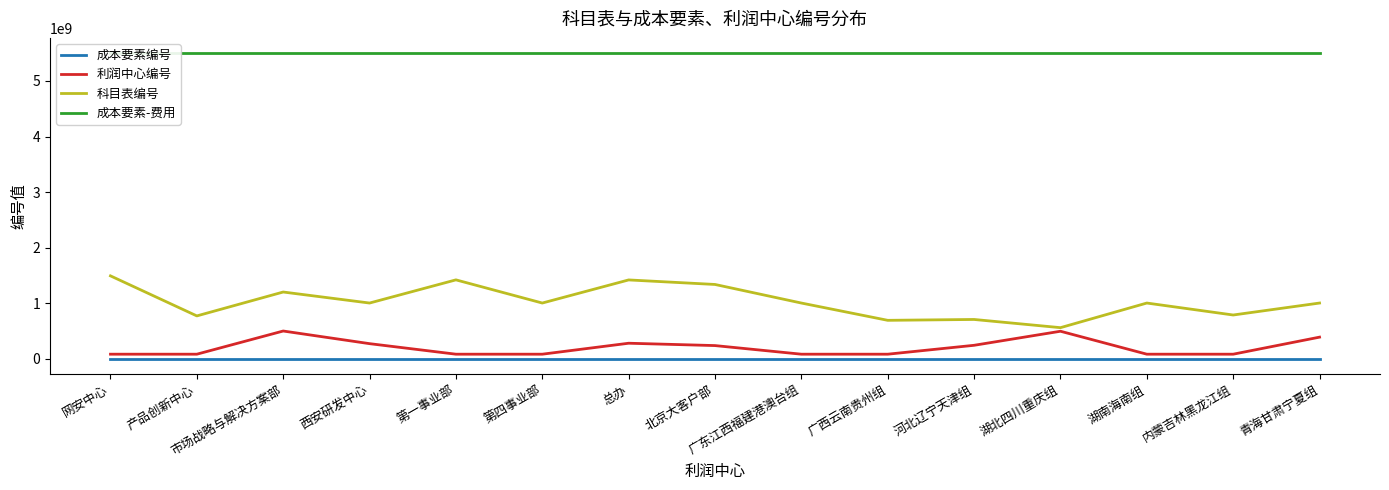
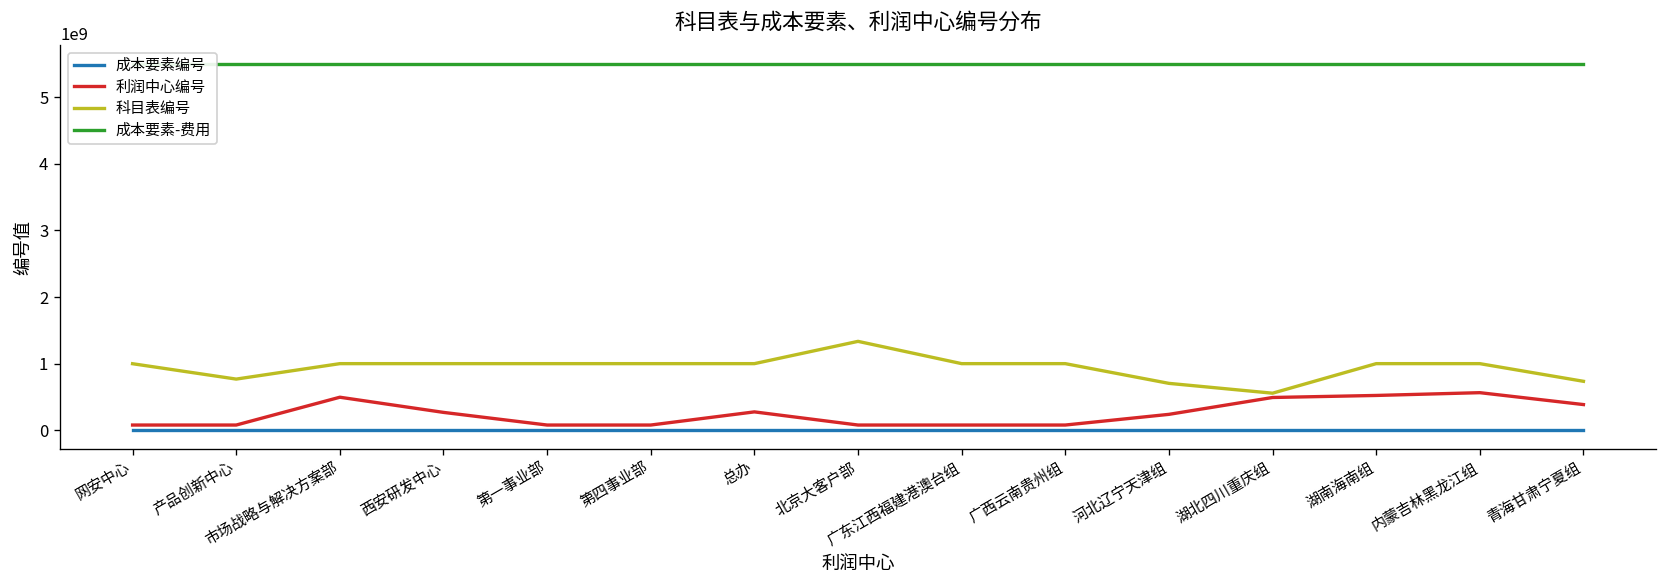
科目表编号, 网安中心: 1500000000 -> 1000000000
科目表编号, 市场战略与解决方案部: 1200000000 -> 1000000000
科目表编号, 第一事业部: 1400000000 -> 1000000000
科目表编号, 总办: 1400000000 -> 1000000000
利润中心编号, 北京大客户部: 200000000 -> 100000000
科目表编号, 广西云南贵州组: 700000000 -> 1000000000
利润中心编号, 湖南海南组: 100000000 -> 500000000
利润中心编号, 内蒙吉林黑龙江组: 100000000 -> 600000000
科目表编号, 内蒙吉林黑龙江组: 800000000 -> 1000000000
科目表编号, 青海甘肃宁夏组: 1000000000 -> 700000000
